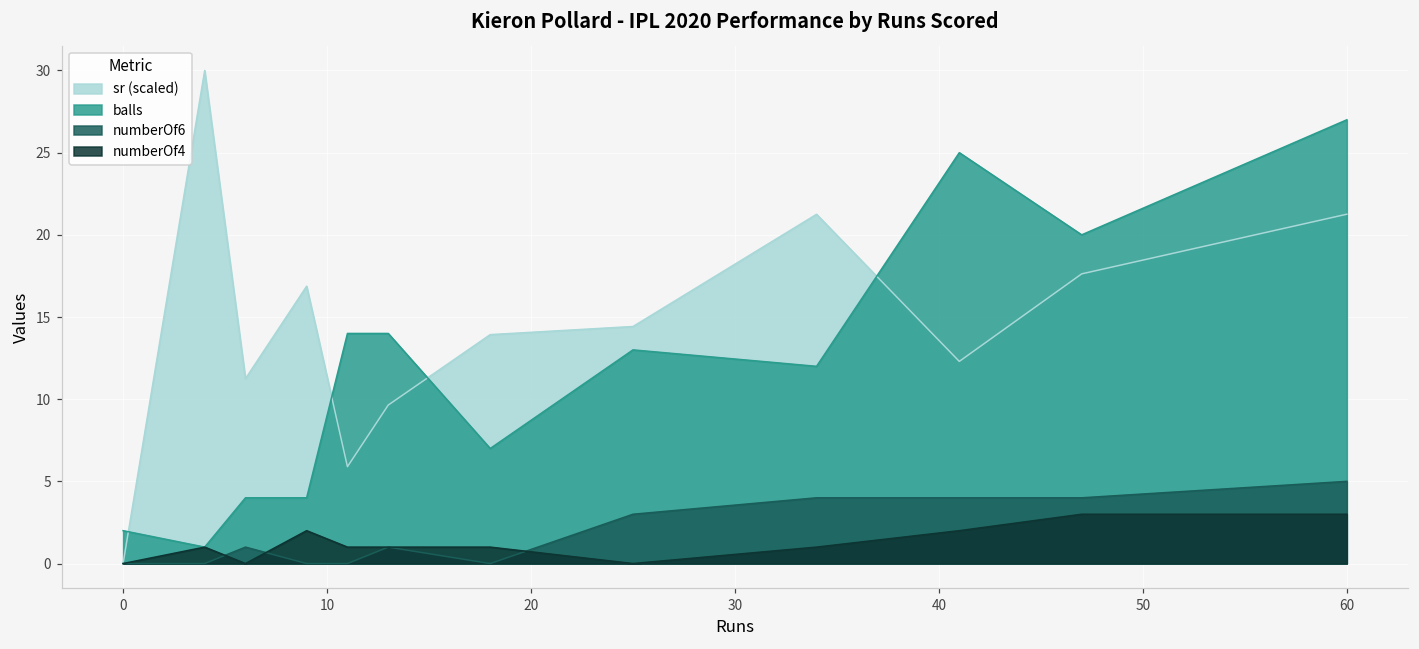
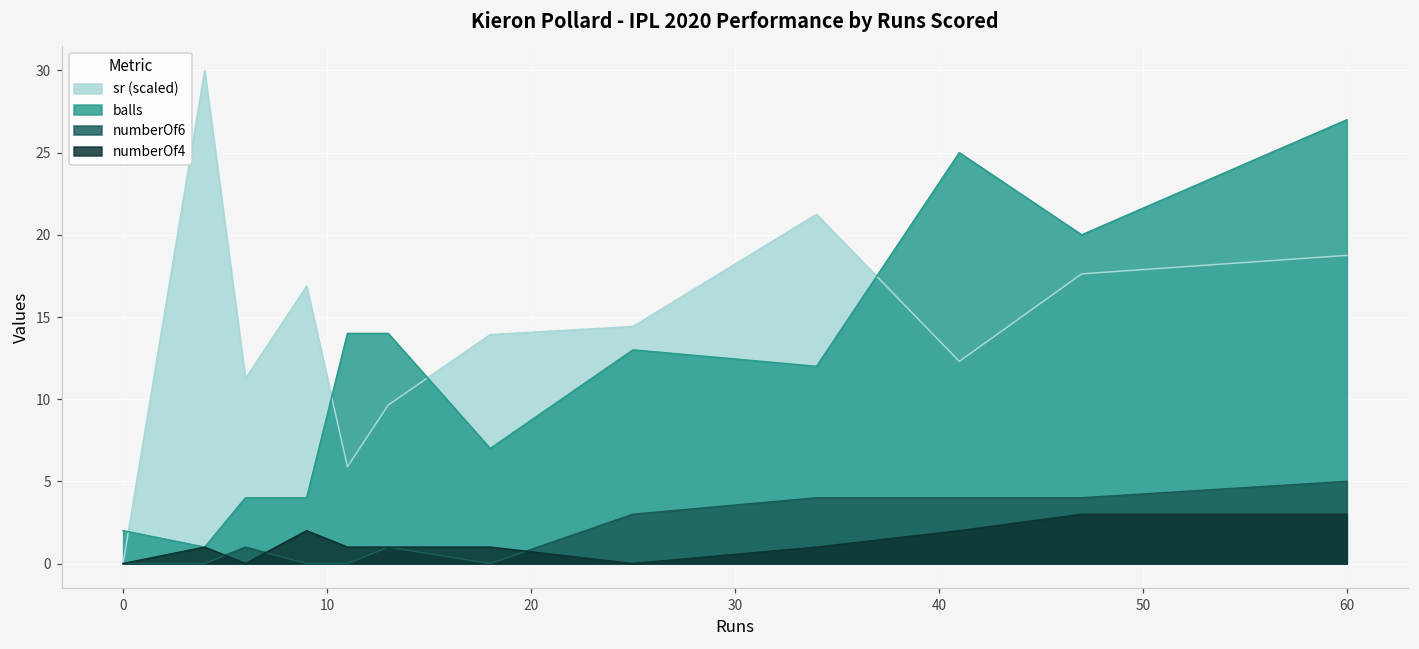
sr (scaled), 60: 21.3 -> 18.8
